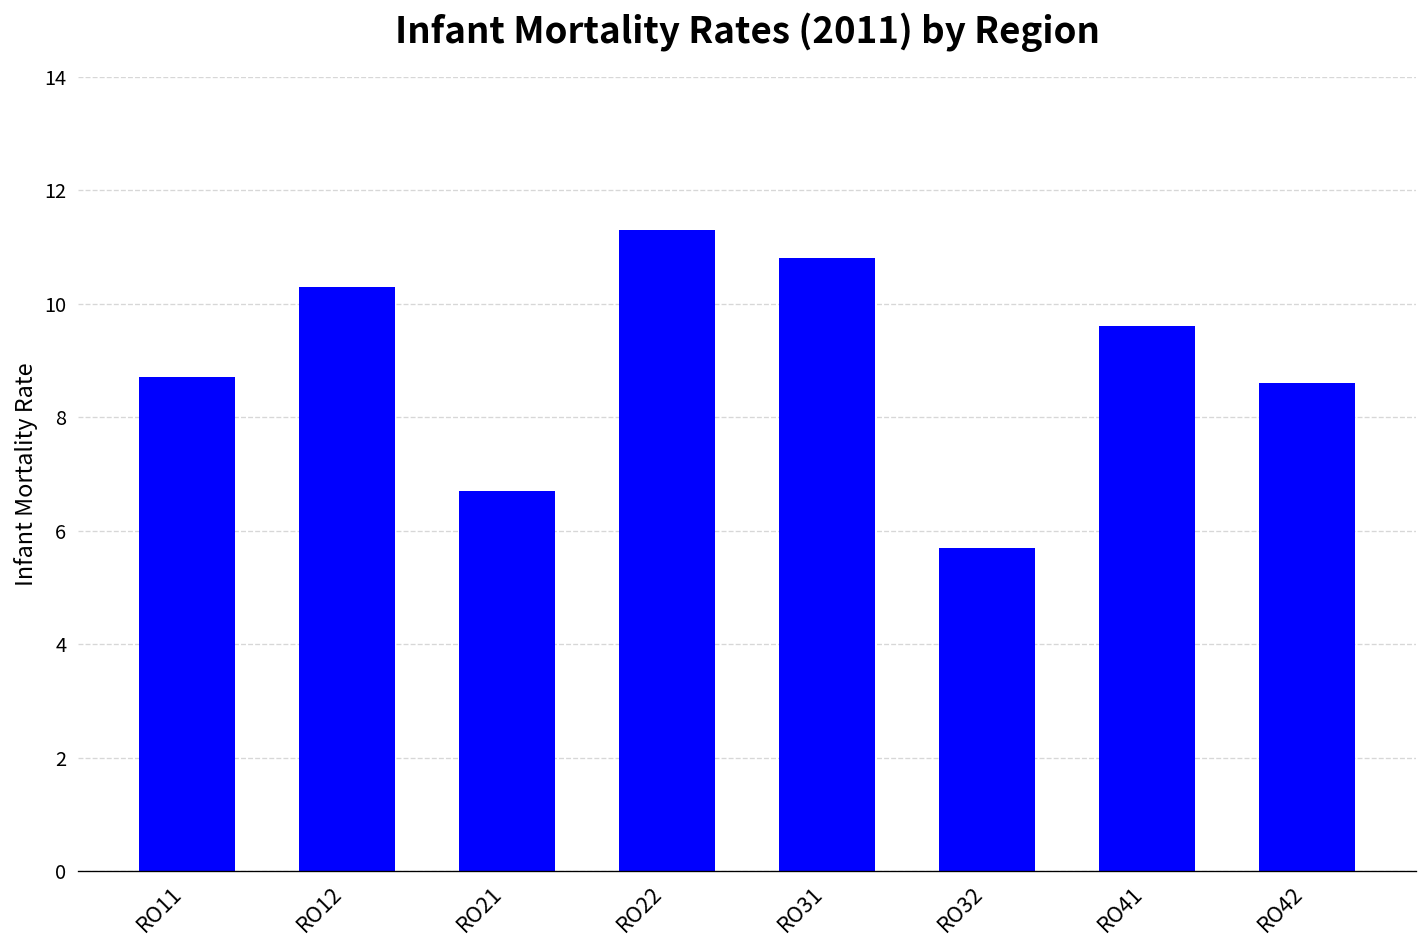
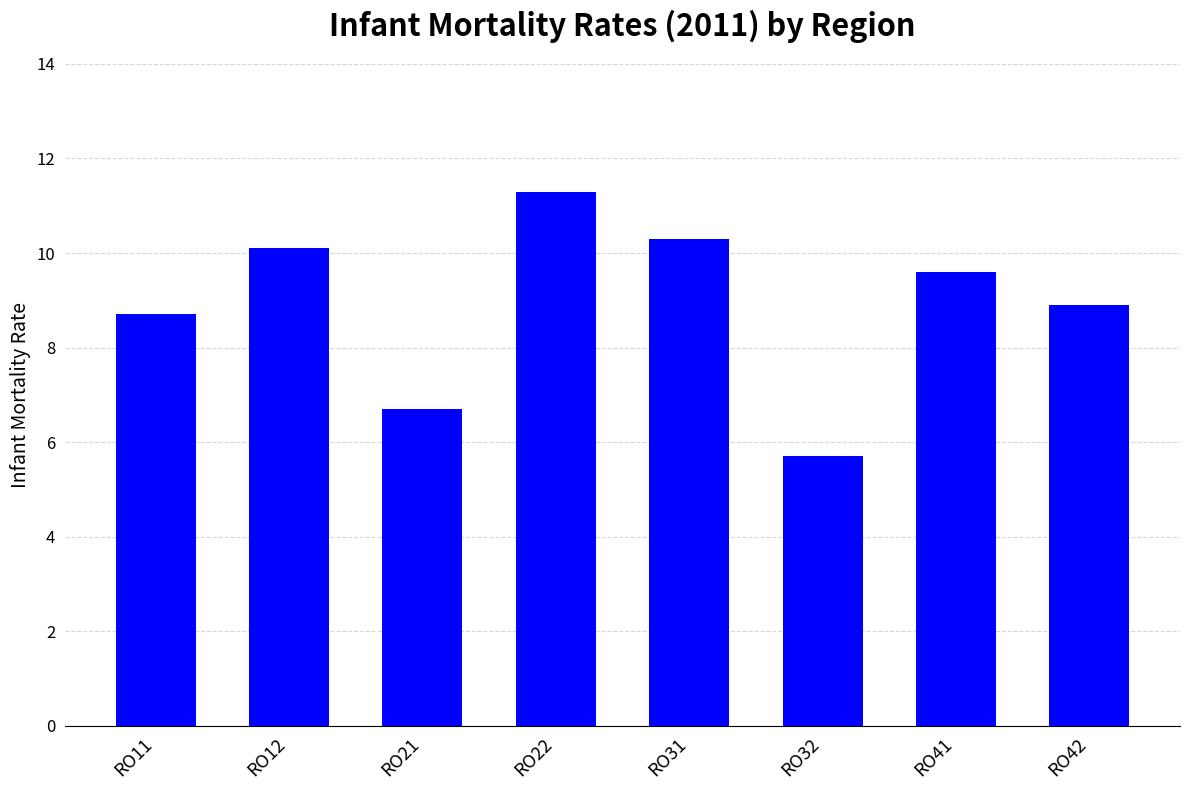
RO12: 10.3 -> 10.1
RO31: 10.8 -> 10.3
RO42: 8.6 -> 8.9
